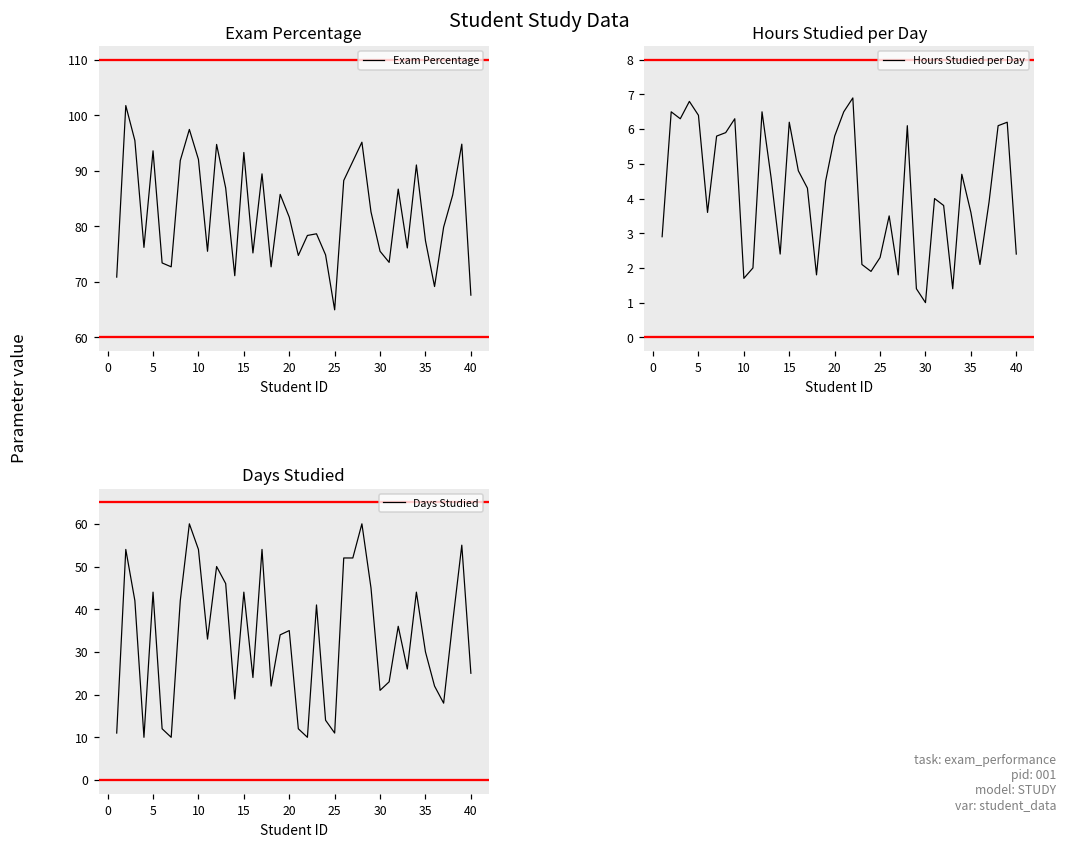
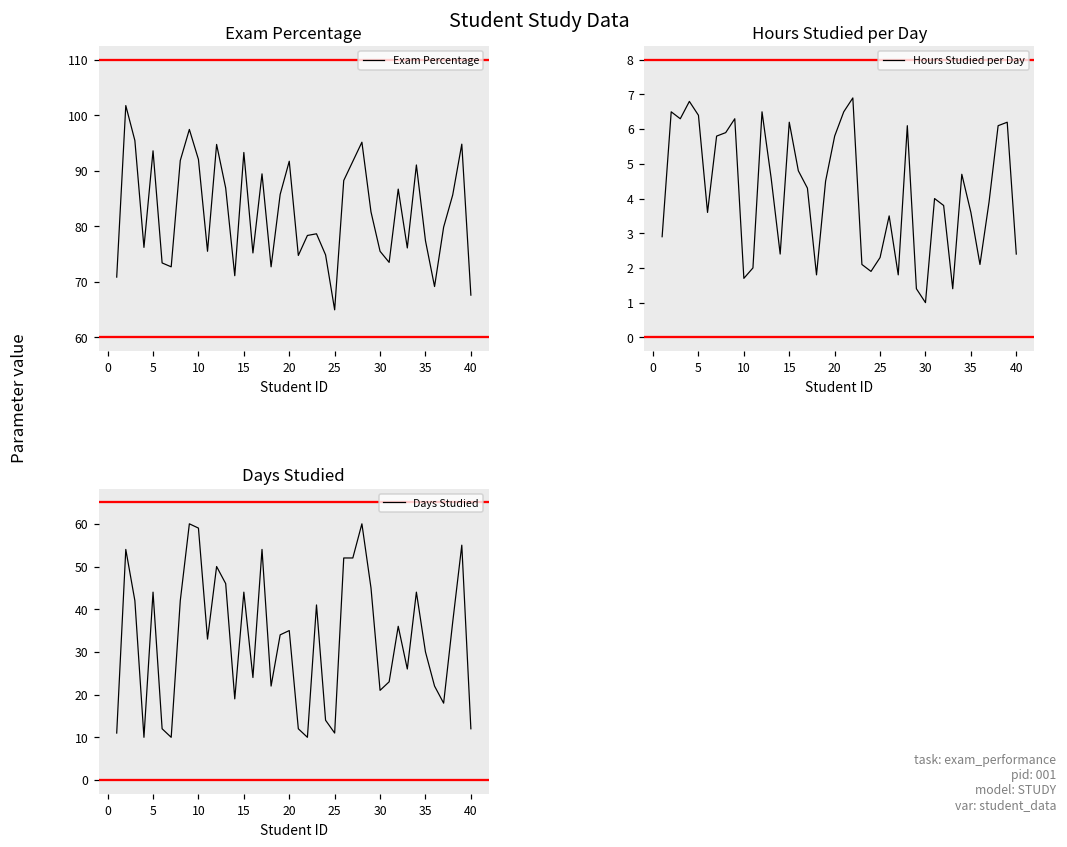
Exam Percentage, 20: 82 -> 92
Days Studied, 10: 54 -> 59
Days Studied, 40: 25 -> 12
